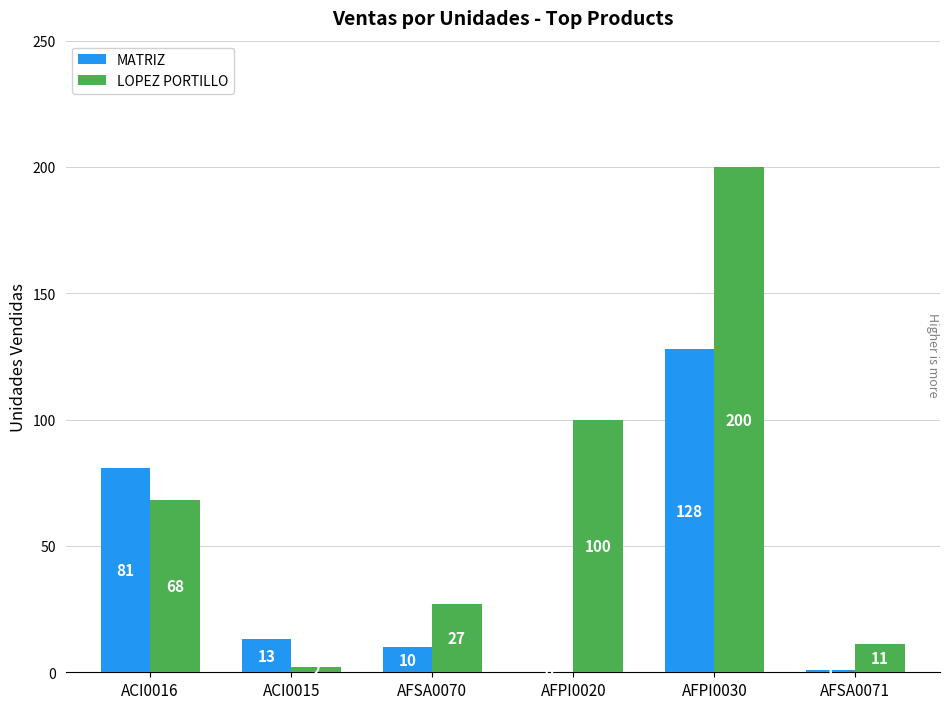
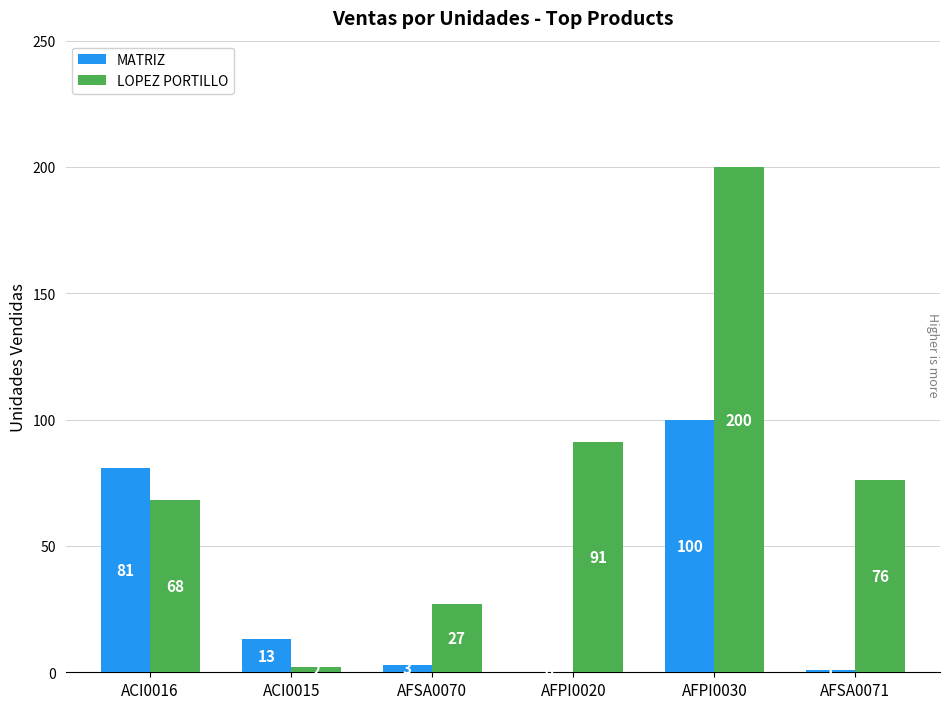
MATRIZ, AFSA0070: 10 -> 3
LOPEZ PORTILLO, AFPI0020: 100 -> 91
MATRIZ, AFPI0030: 128 -> 100
LOPEZ PORTILLO, AFSA0071: 11 -> 76
